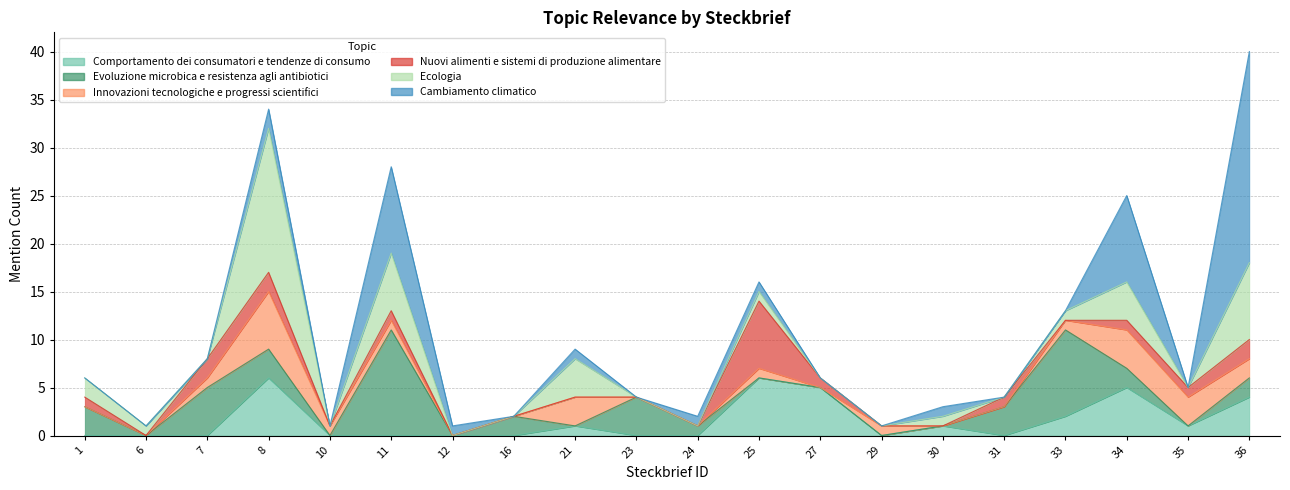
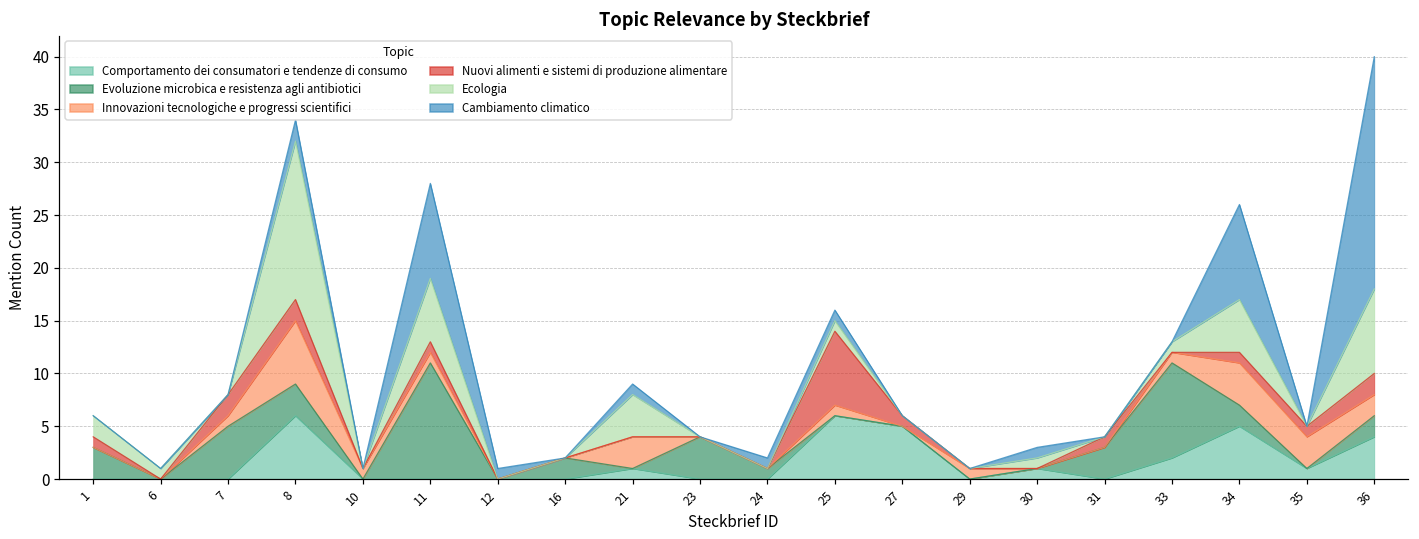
Ecologia, 34: 4 -> 5
